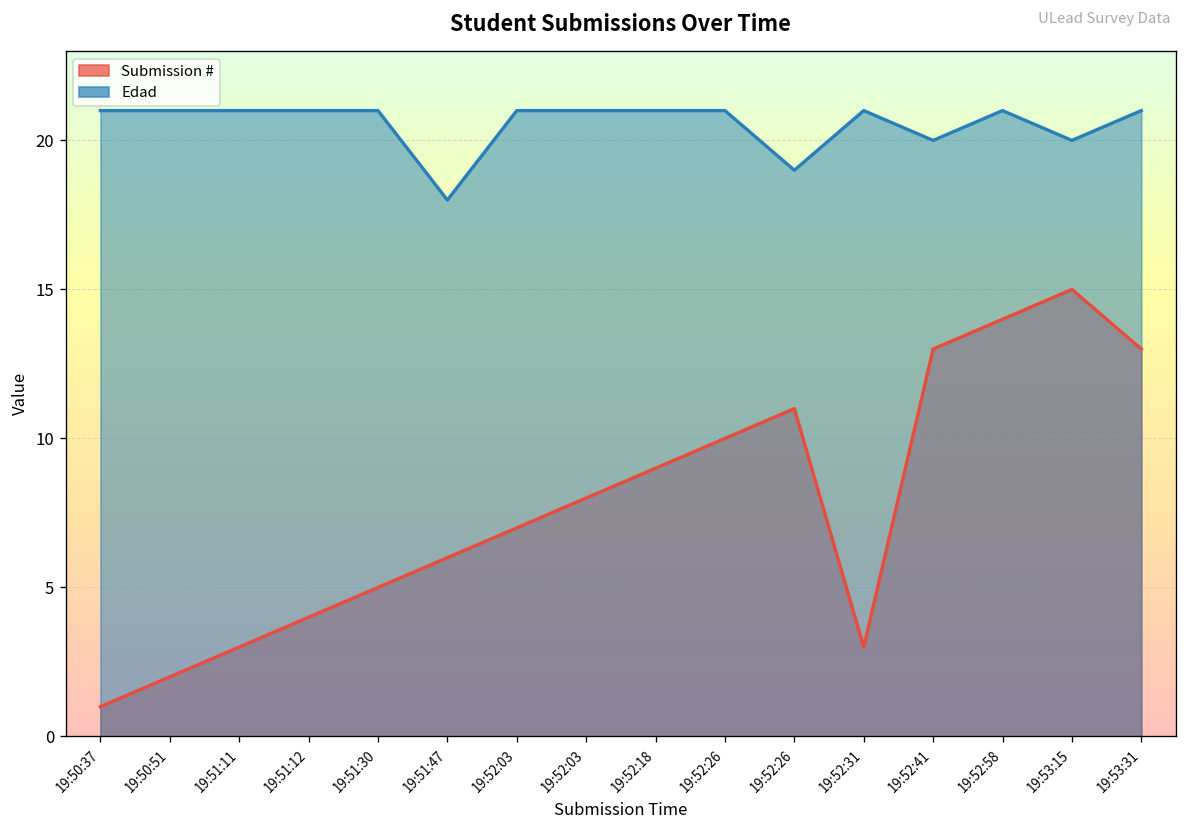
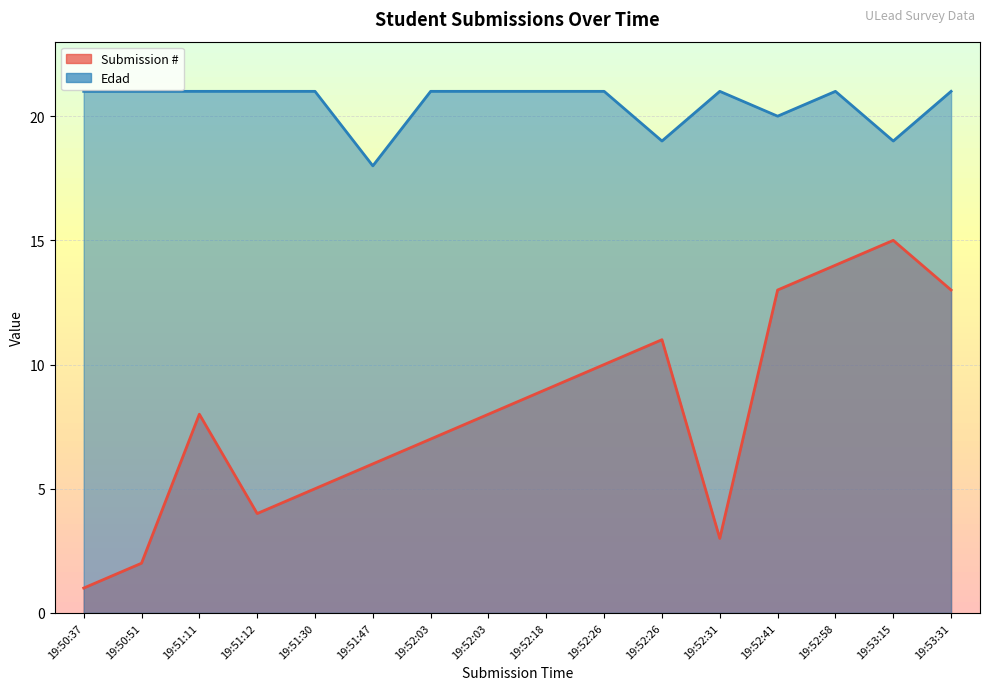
Submission #, 19:51:11: 3 -> 8
Edad, 19:53:15: 20 -> 19
